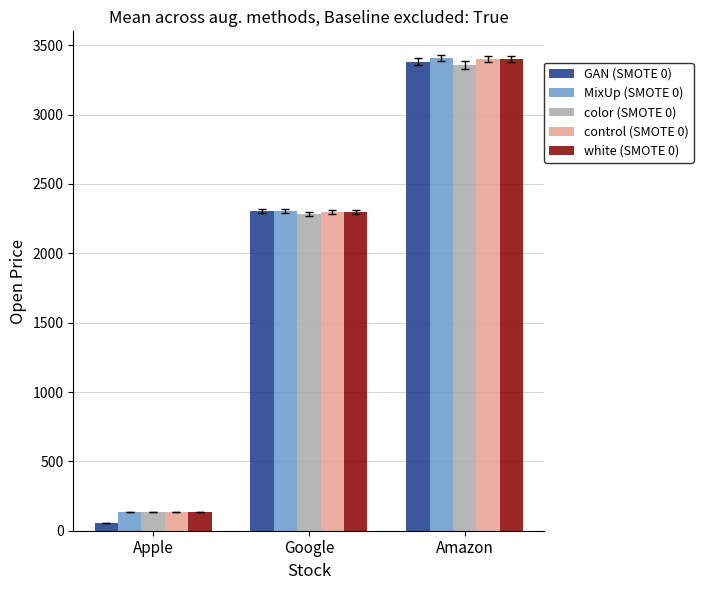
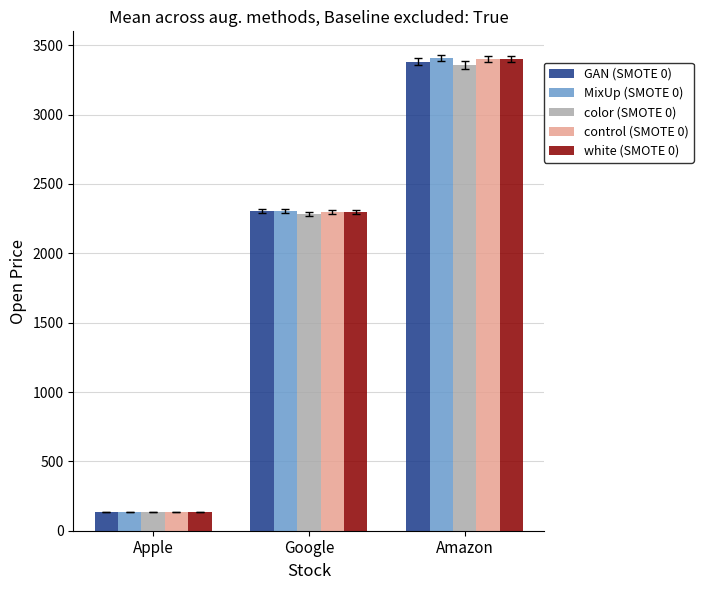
GAN (SMOTE 0), Apple: 50 -> 130
